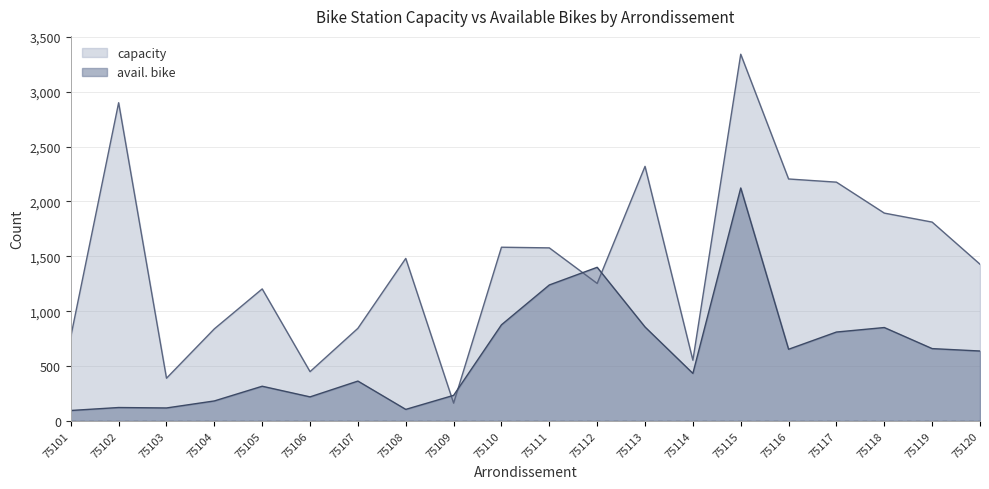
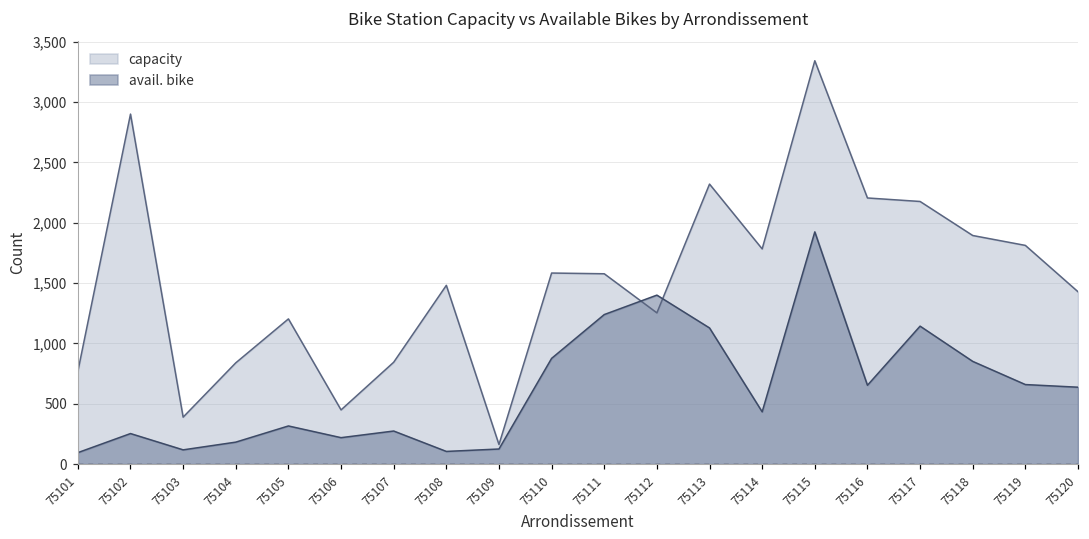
avail. bike, 75102: 120 -> 250
avail. bike, 75107: 360 -> 270
avail. bike, 75109: 230 -> 130
avail. bike, 75113: 860 -> 1,130
capacity, 75114: 550 -> 1,780
avail. bike, 75115: 2,120 -> 1,920
avail. bike, 75117: 810 -> 1,140
